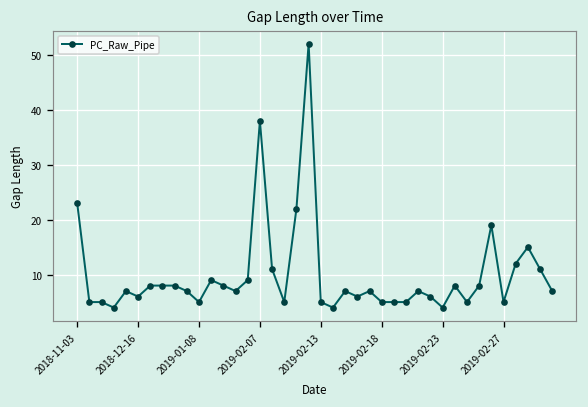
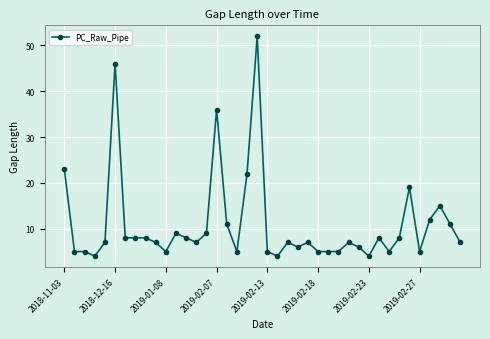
2018-12-16: 6 -> 46
2019-02-07: 38 -> 36
